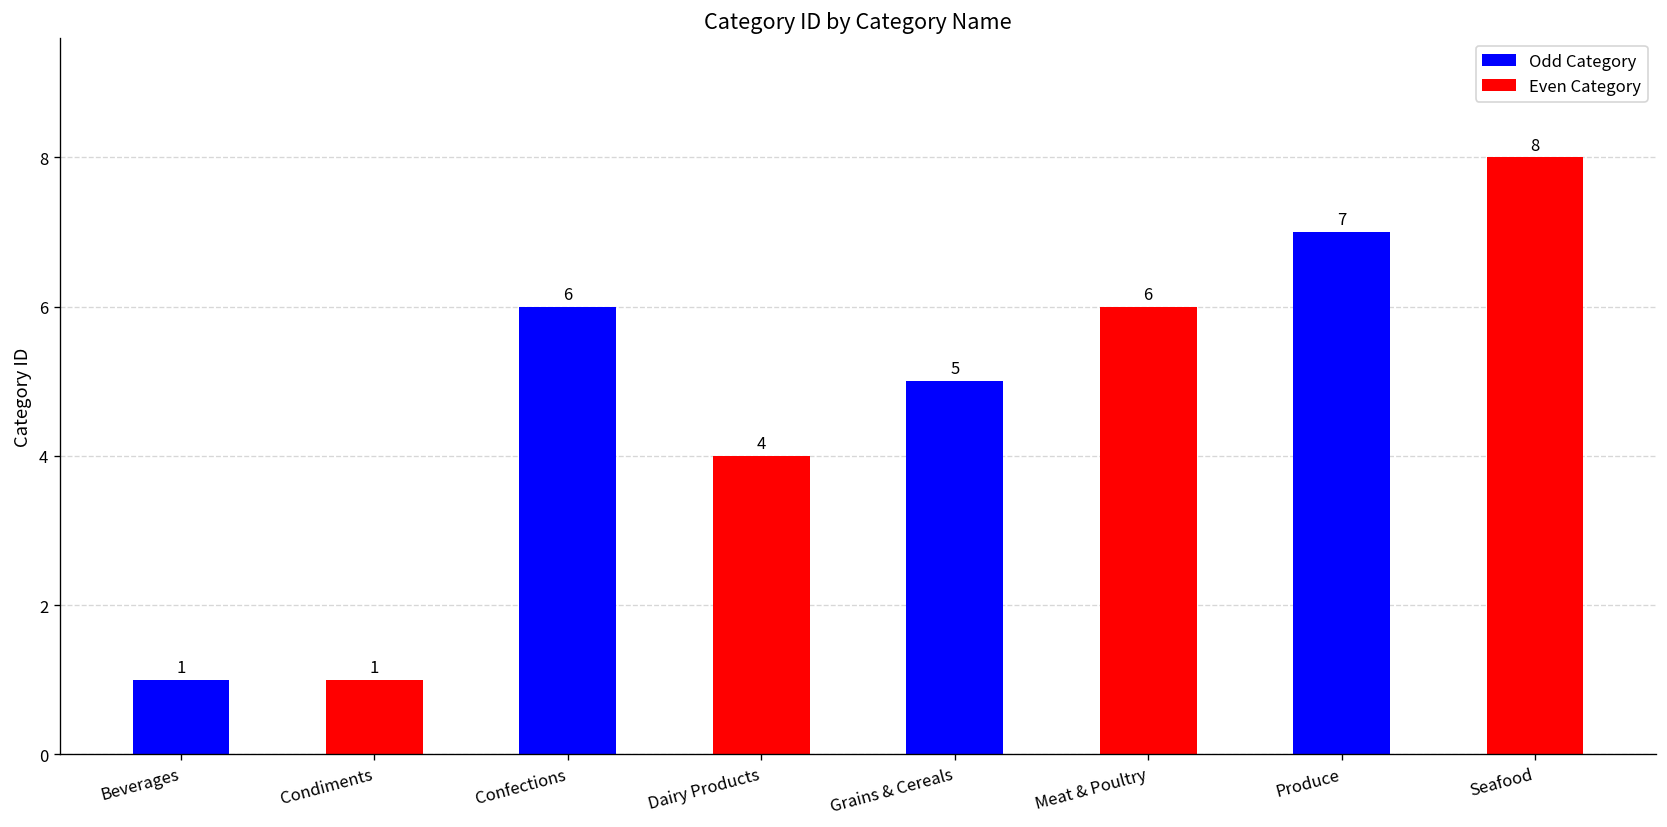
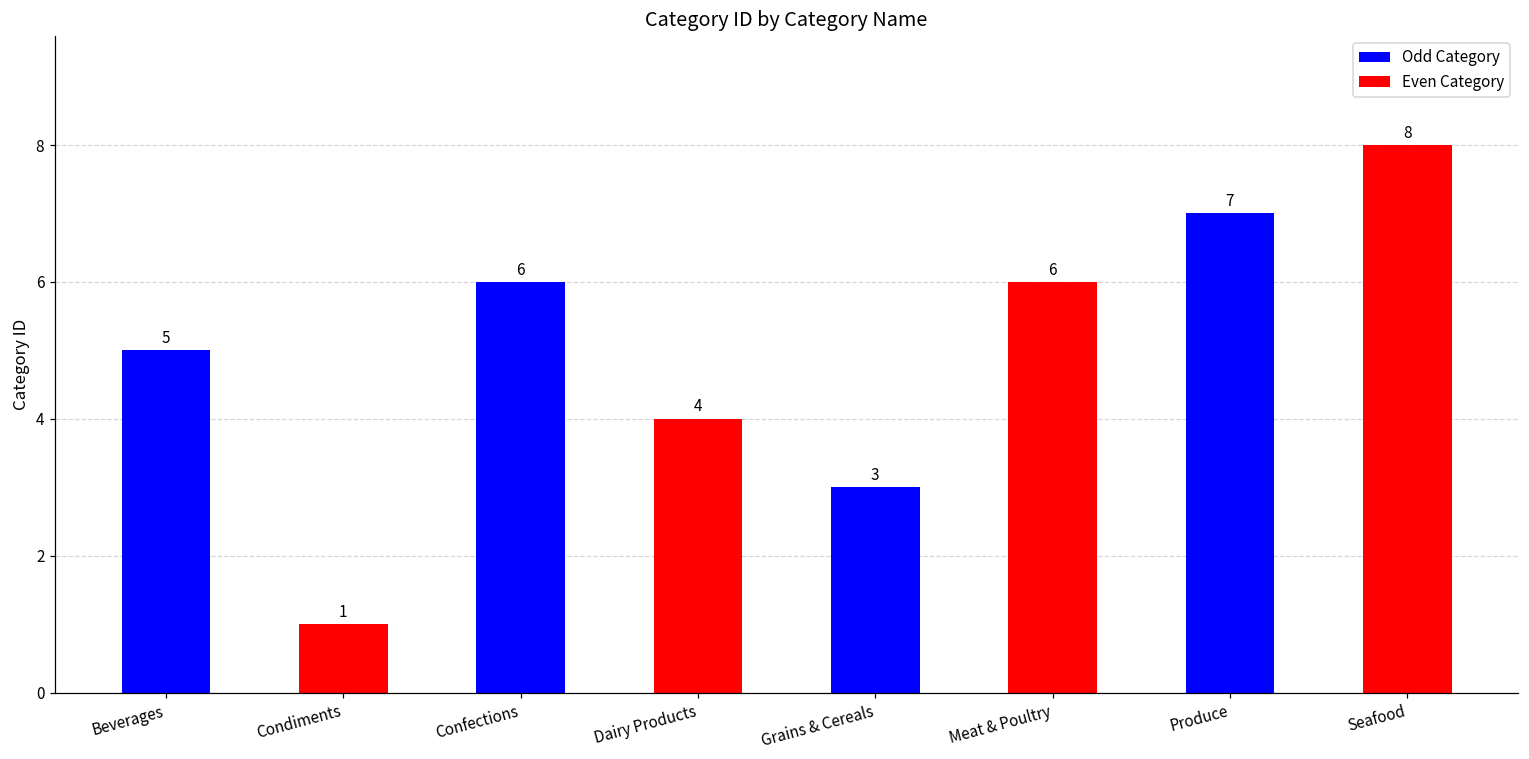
Beverages: 1 -> 5
Grains & Cereals: 5 -> 3
